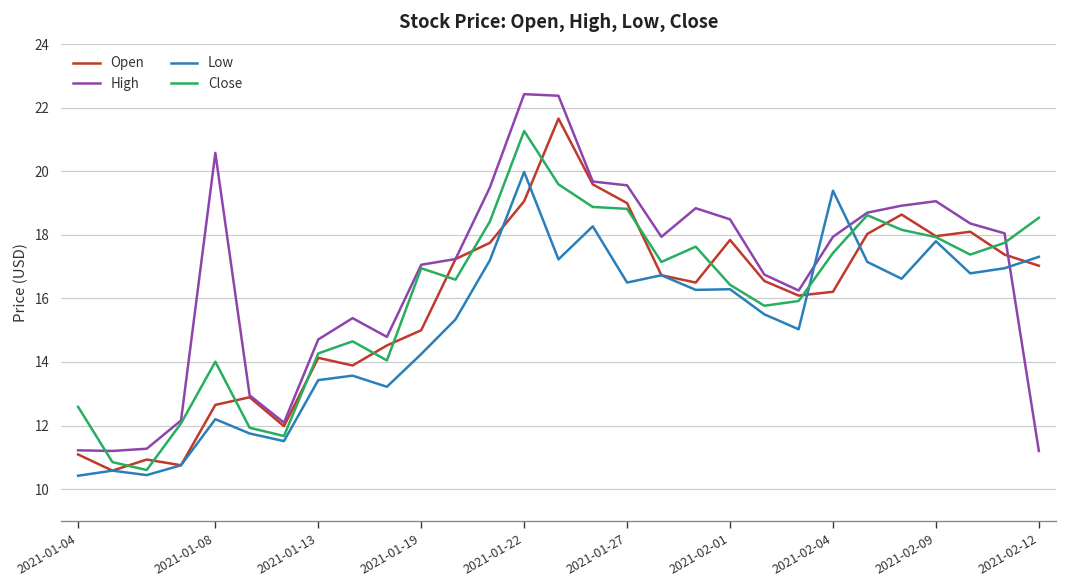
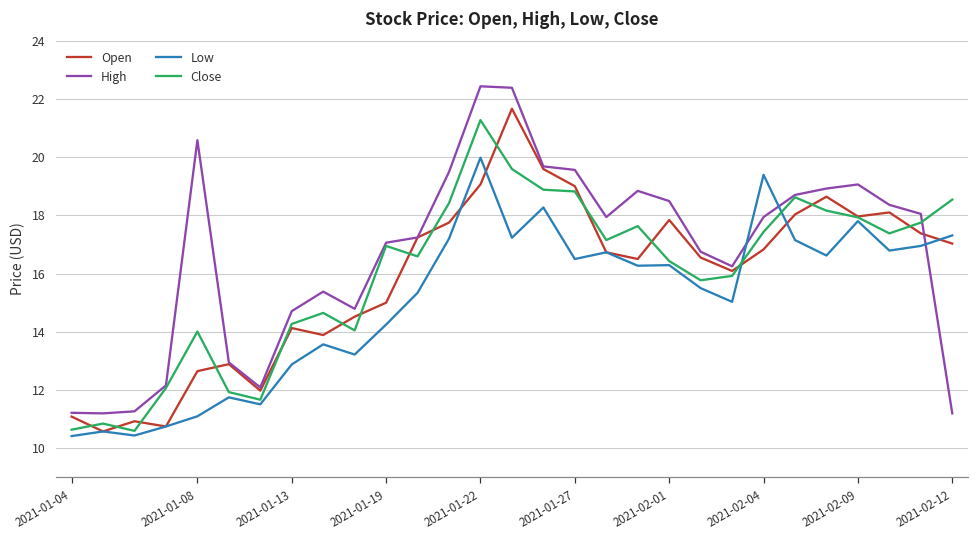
Close, 2021-01-04: 12.6 -> 10.6
Low, 2021-01-08: 12.2 -> 11.1
Low, 2021-01-13: 13.4 -> 12.9
Open, 2021-02-04: 16.2 -> 16.8
